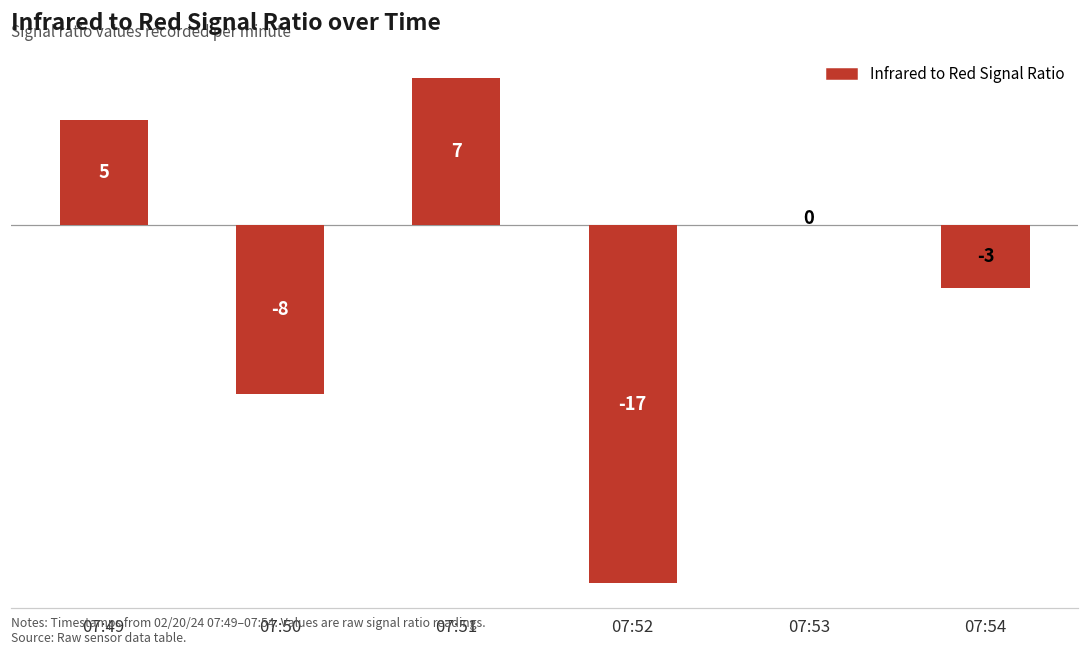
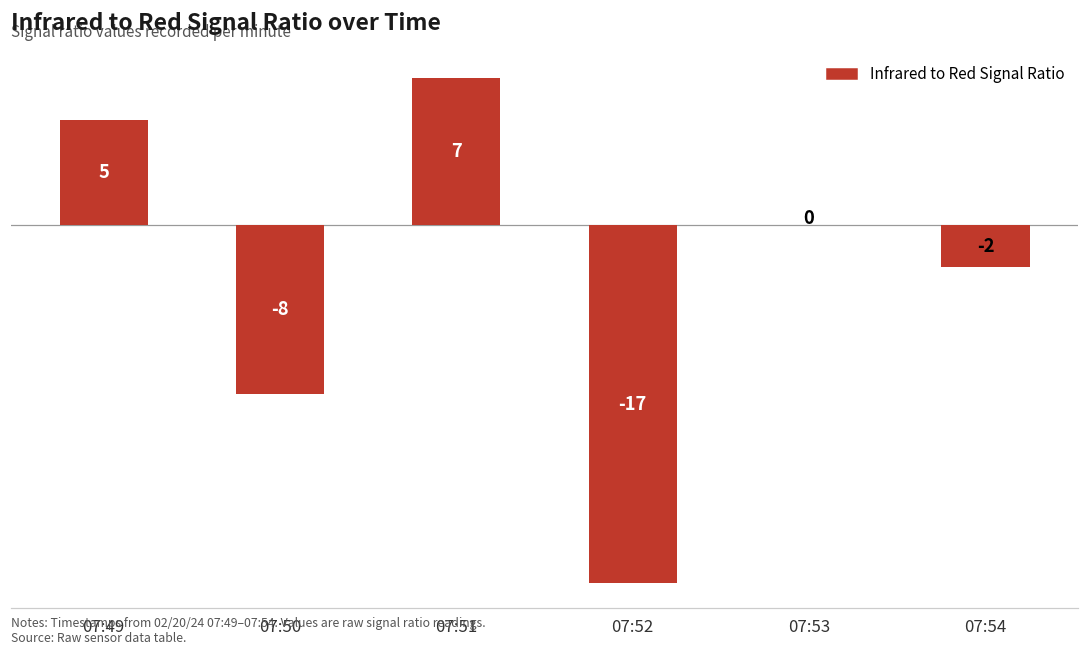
07:54: -3 -> -2
